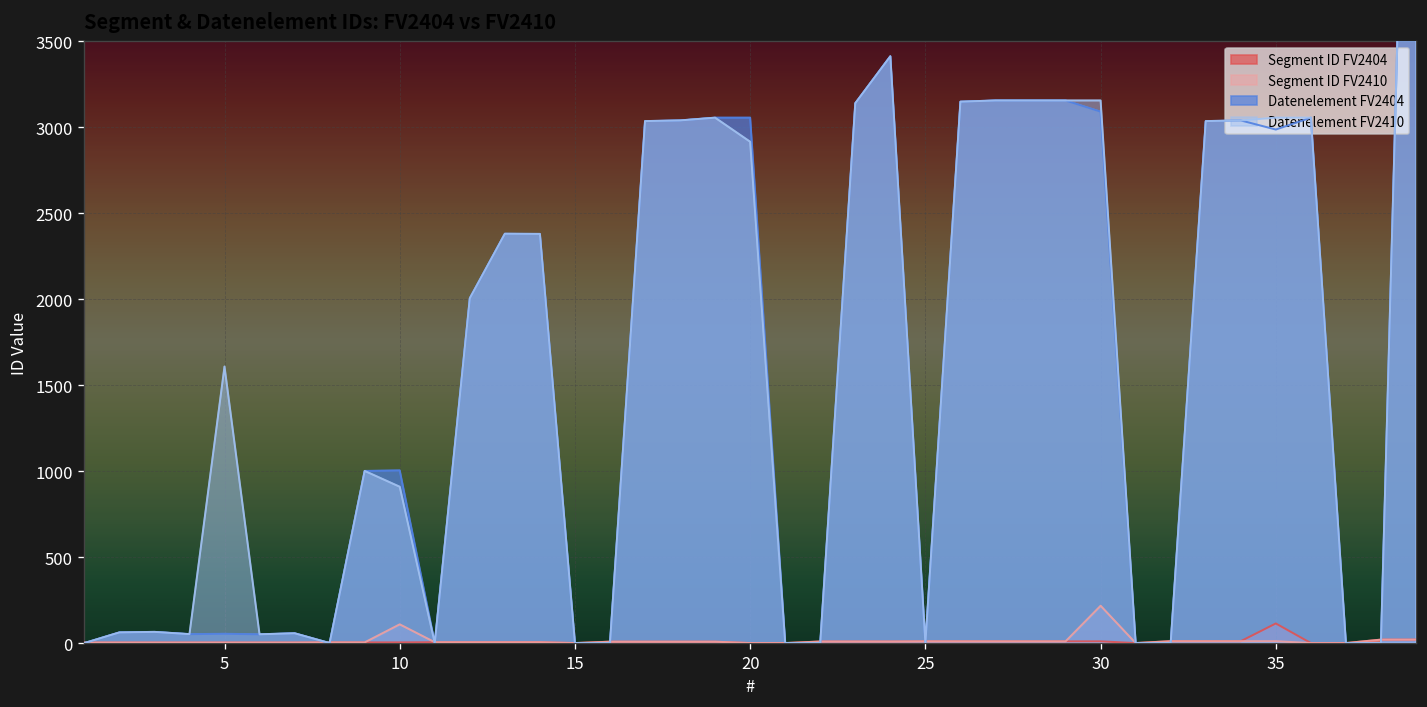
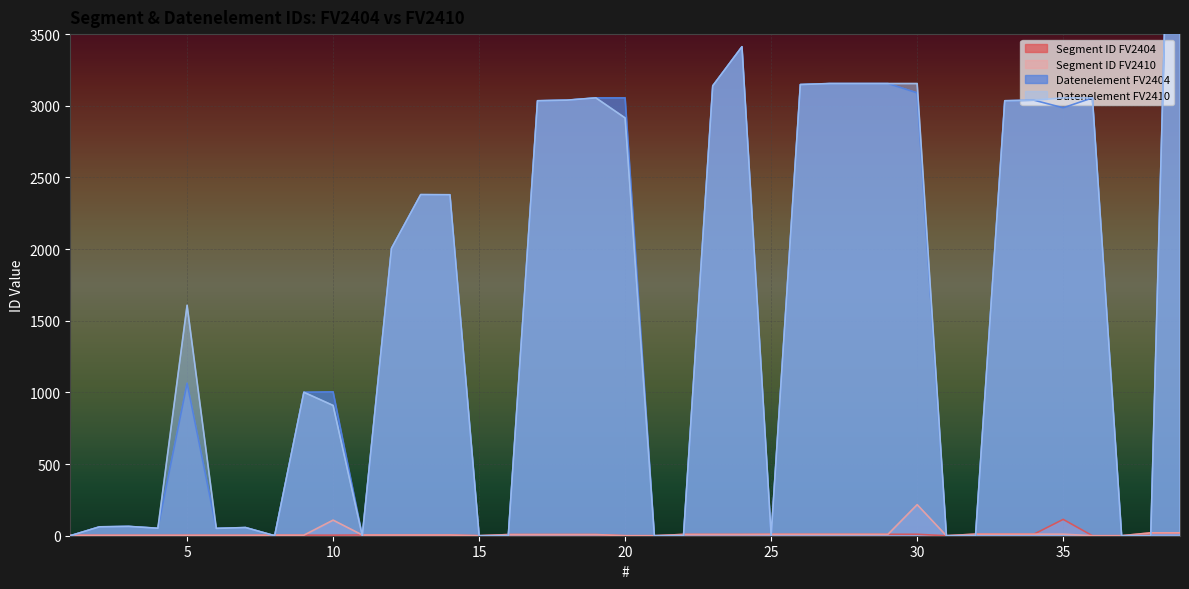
Datenelement FV2404, 5: 50 -> 1060
